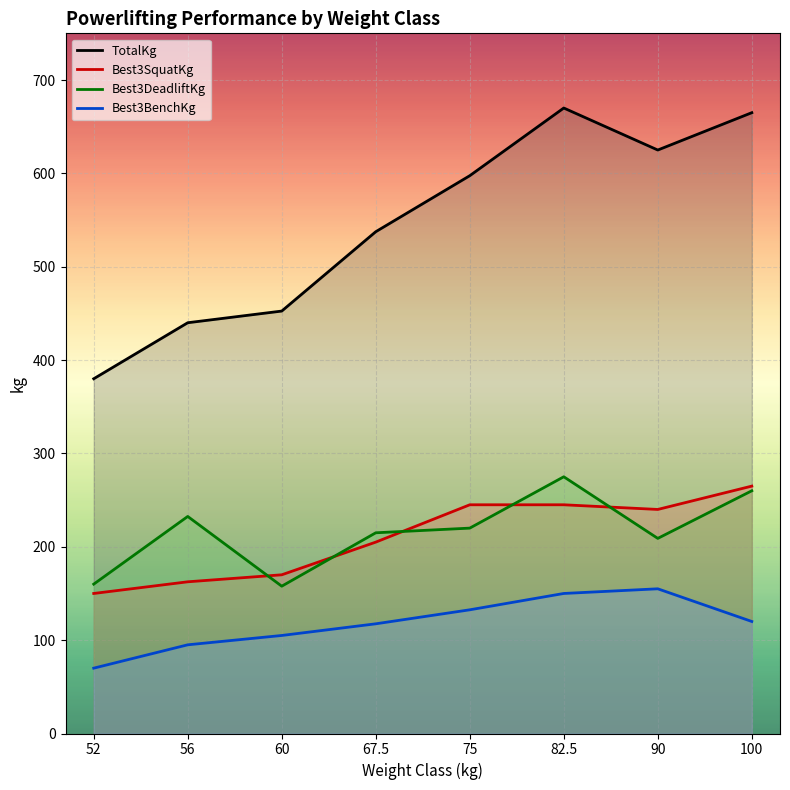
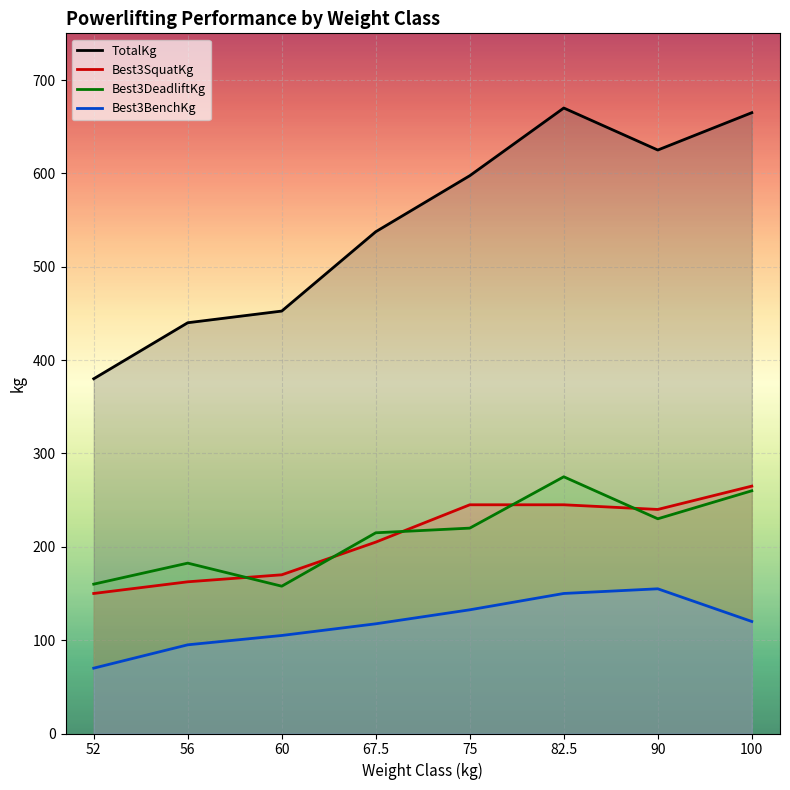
Best3DeadliftKg, 56: 230 -> 180
Best3DeadliftKg, 90: 210 -> 230
